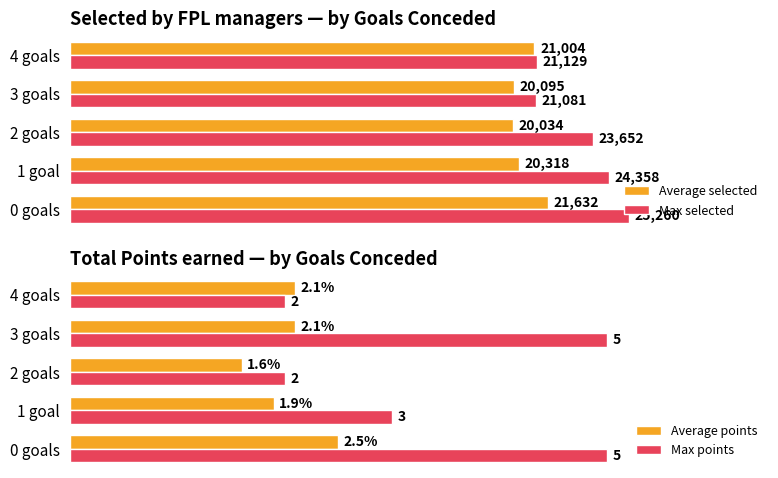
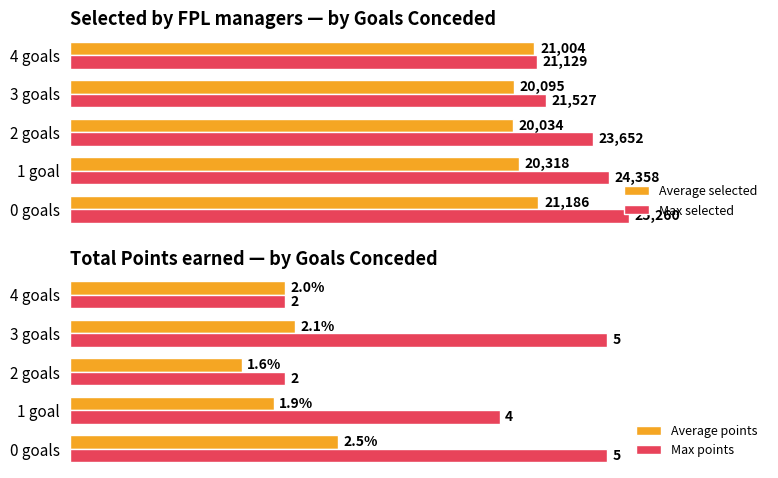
Selected by FPL managers — by Goals Conceded, Max selected, 3 goals: 21,081 -> 21,527
Selected by FPL managers — by Goals Conceded, Average selected, 0 goals: 21,632 -> 21,186
Total Points earned — by Goals Conceded, Average points, 4 goals: 2.1% -> 2.0%
Total Points earned — by Goals Conceded, Max points, 1 goal: 3 -> 4
